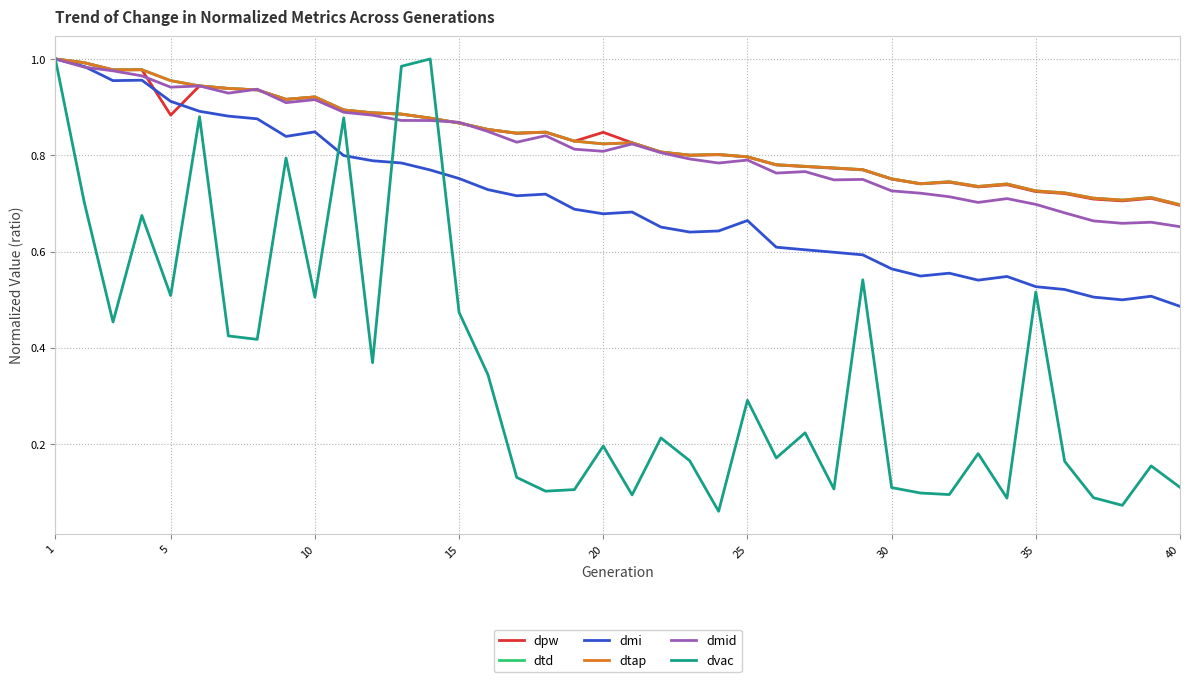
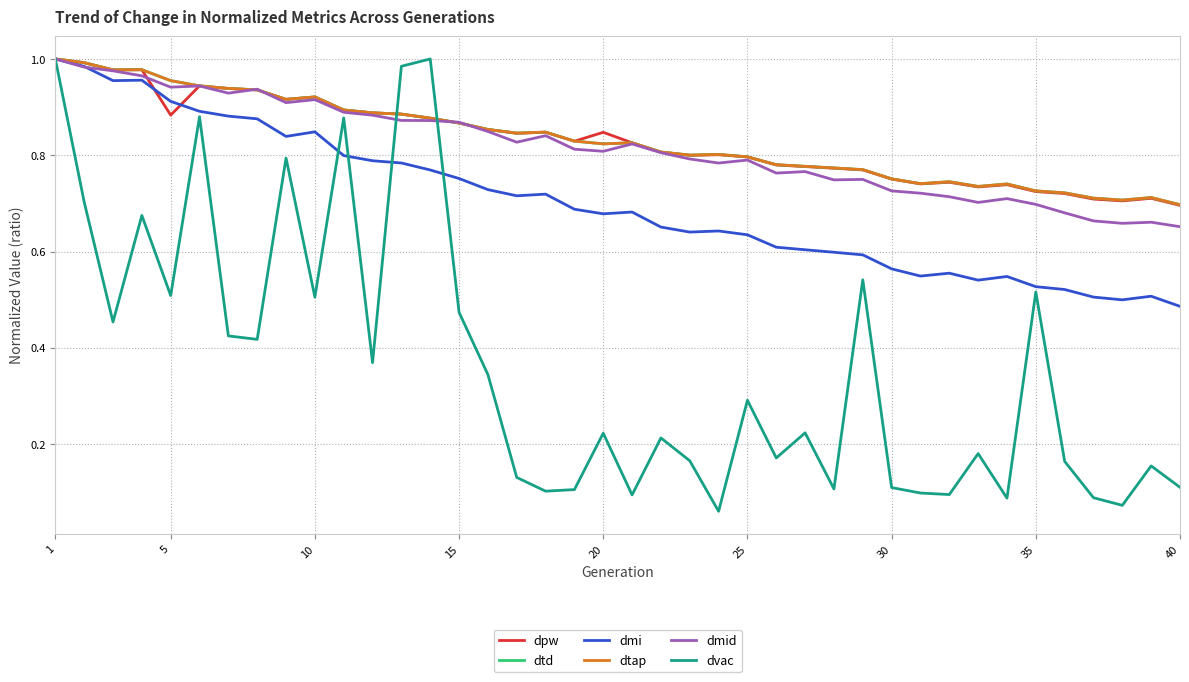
dvac, 20: 0.20 -> 0.22
dmi, 25: 0.66 -> 0.63
